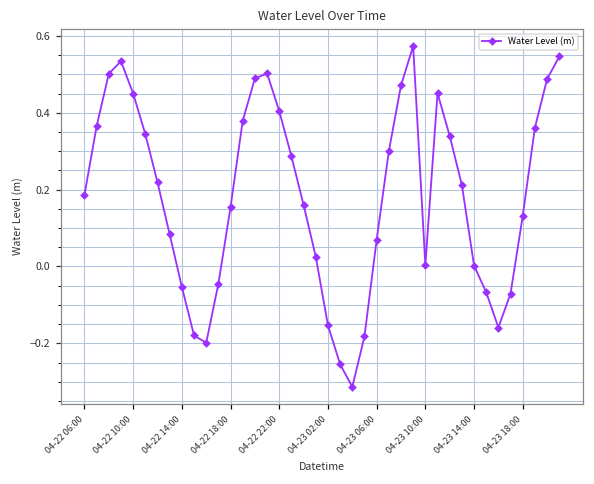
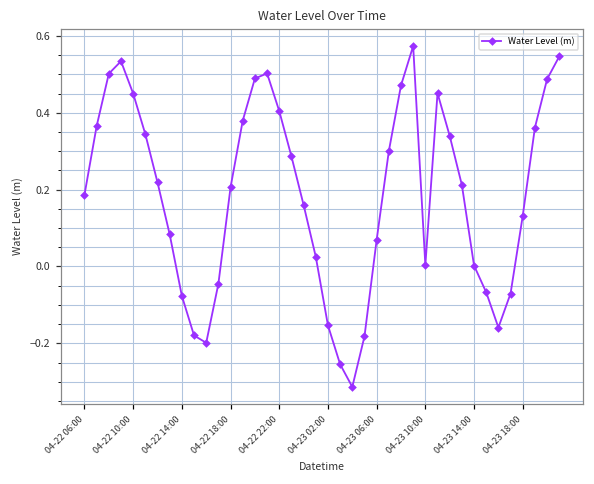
04-22 14:00: -0.05 -> -0.08
04-22 18:00: 0.15 -> 0.21
